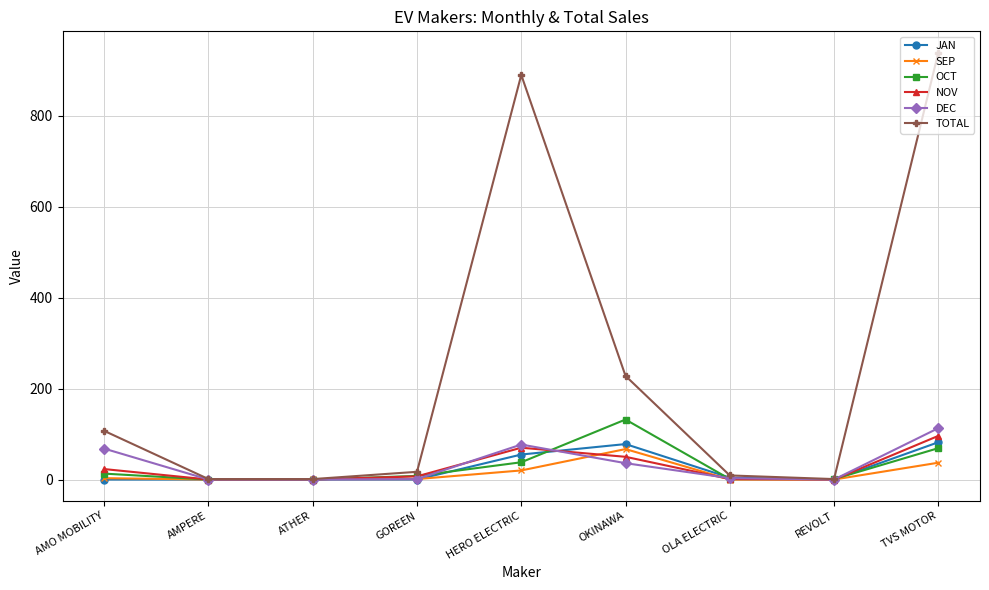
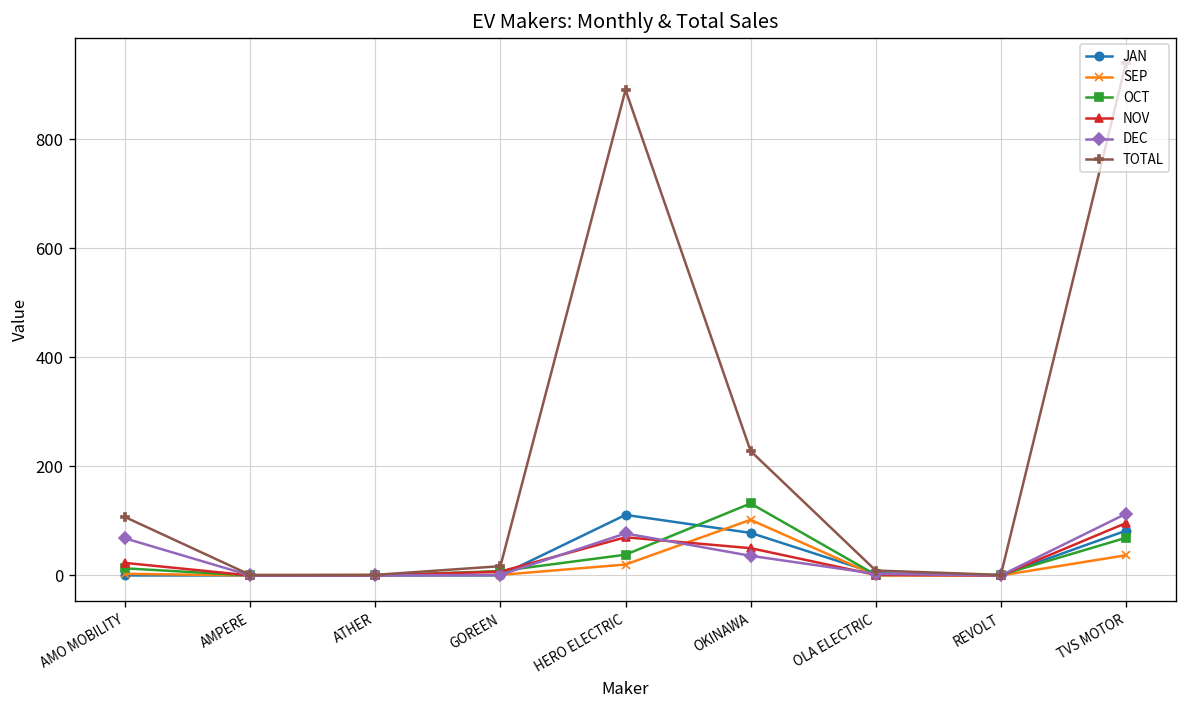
JAN, HERO ELECTRIC: 60 -> 110
SEP, OKINAWA: 70 -> 100
